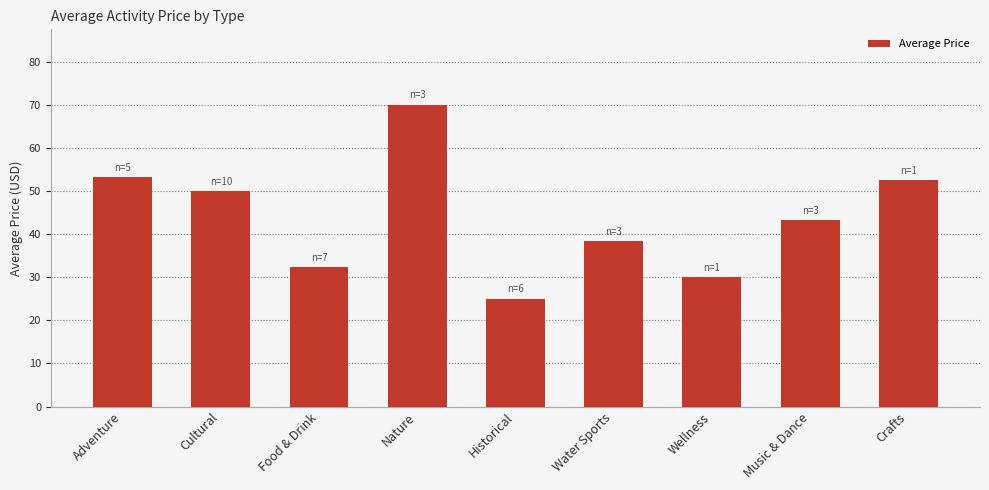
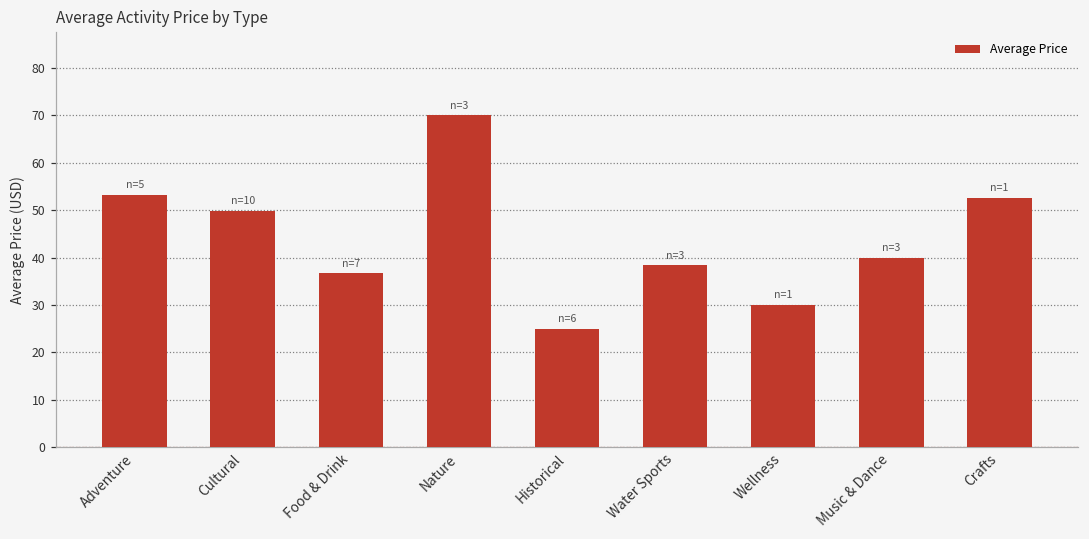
Food & Drink: 32 -> 37
Music & Dance: 43 -> 40
